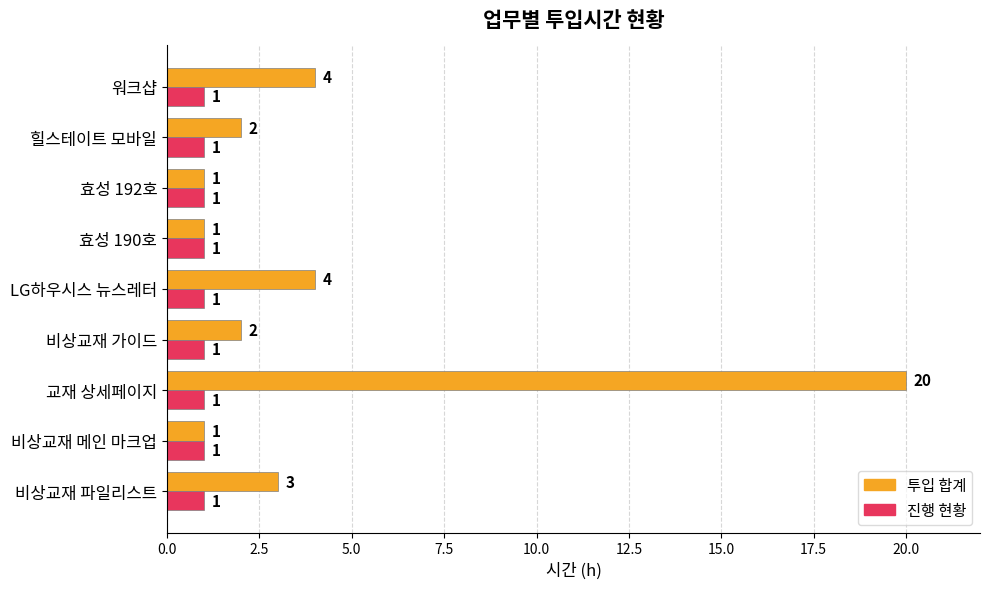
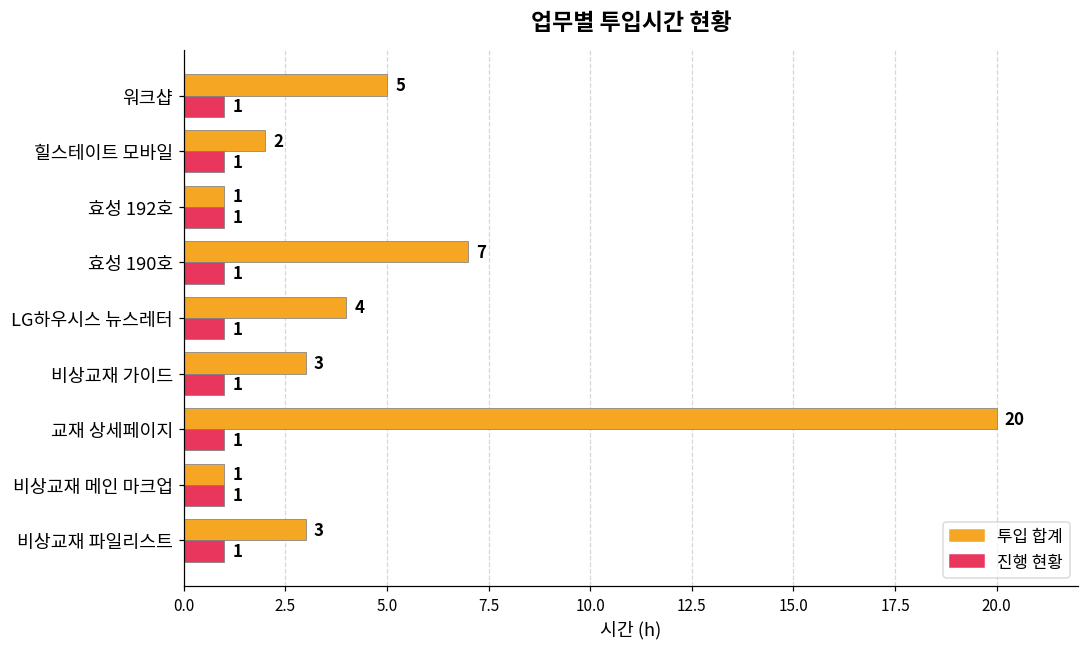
투입 합계, 워크샵: 4 -> 5
투입 합계, 효성 190호: 1 -> 7
투입 합계, 비상교재 가이드: 2 -> 3
